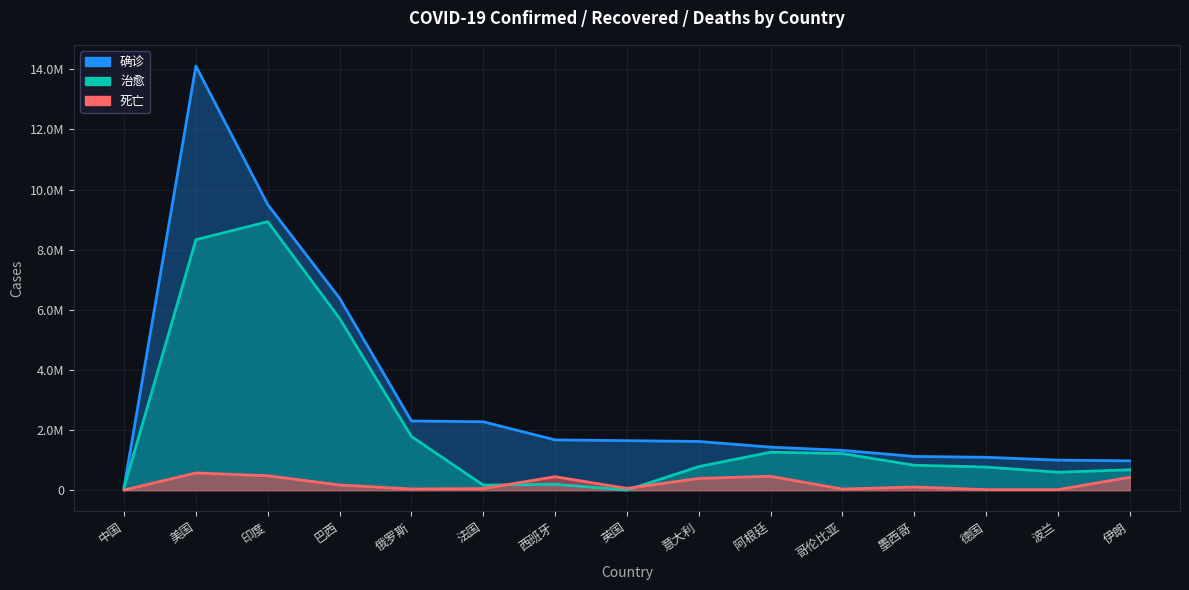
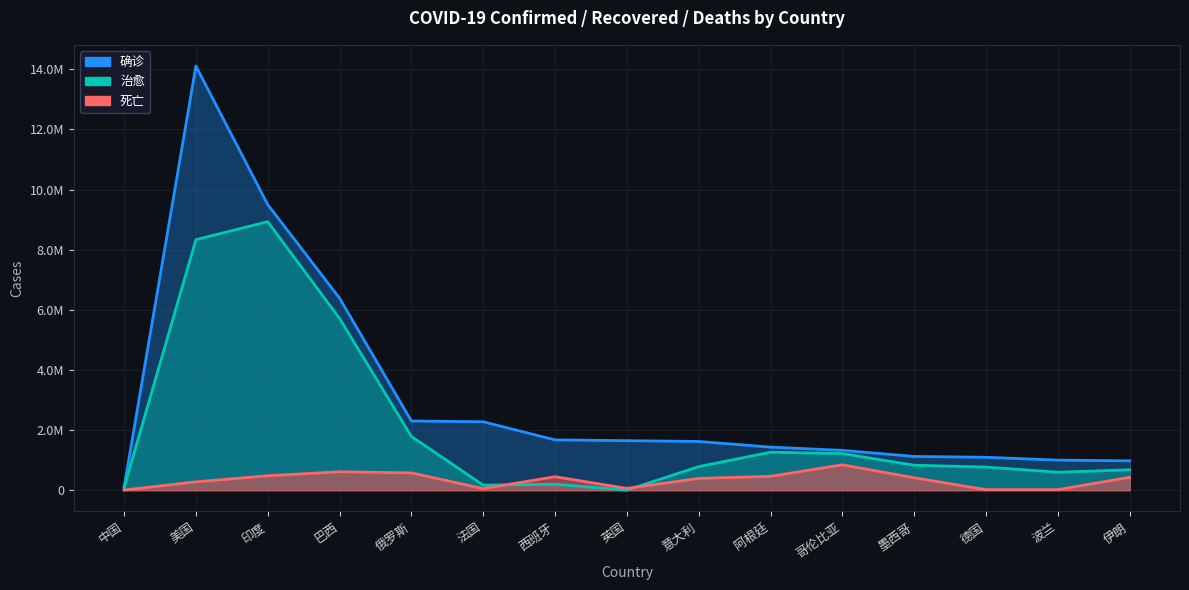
死亡, 美国: 600000 -> 300000
死亡, 巴西: 200000 -> 600000
死亡, 俄罗斯: 0 -> 600000
死亡, 哥伦比亚: 0 -> 800000
死亡, 墨西哥: 100000 -> 400000
